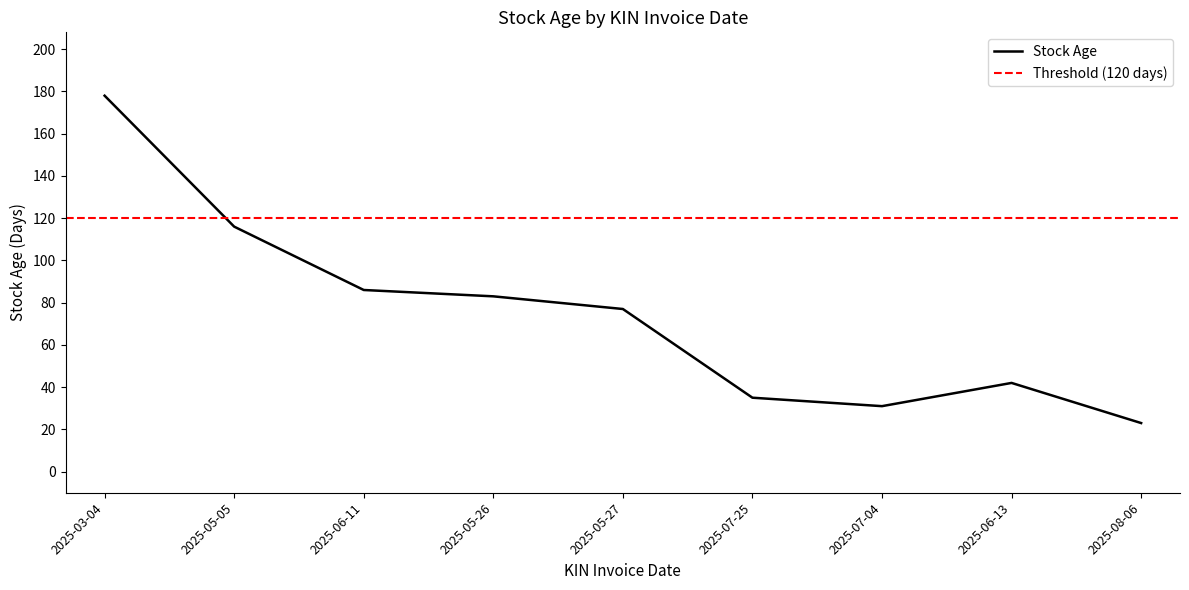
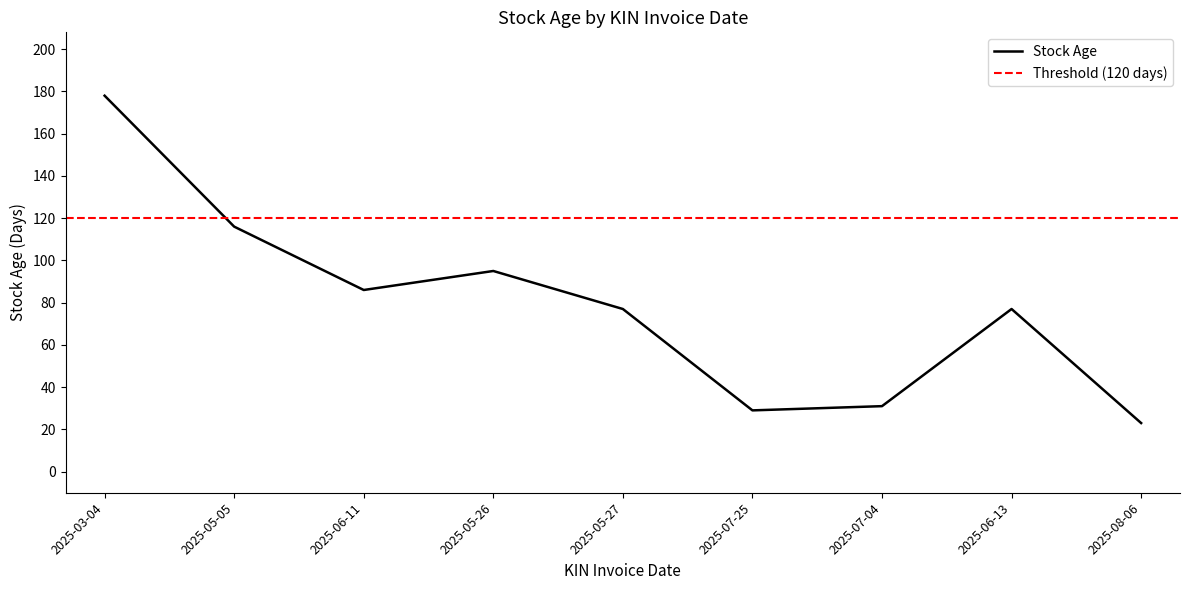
2025-05-26: 83 -> 95
2025-07-25: 35 -> 29
2025-06-13: 42 -> 77
